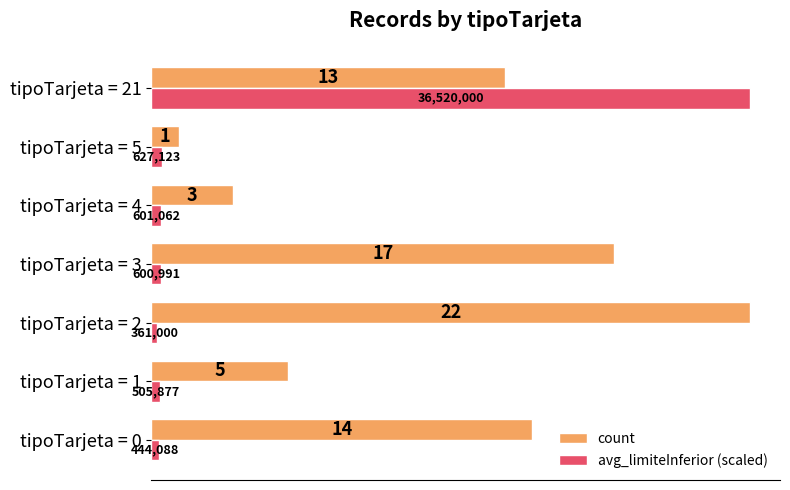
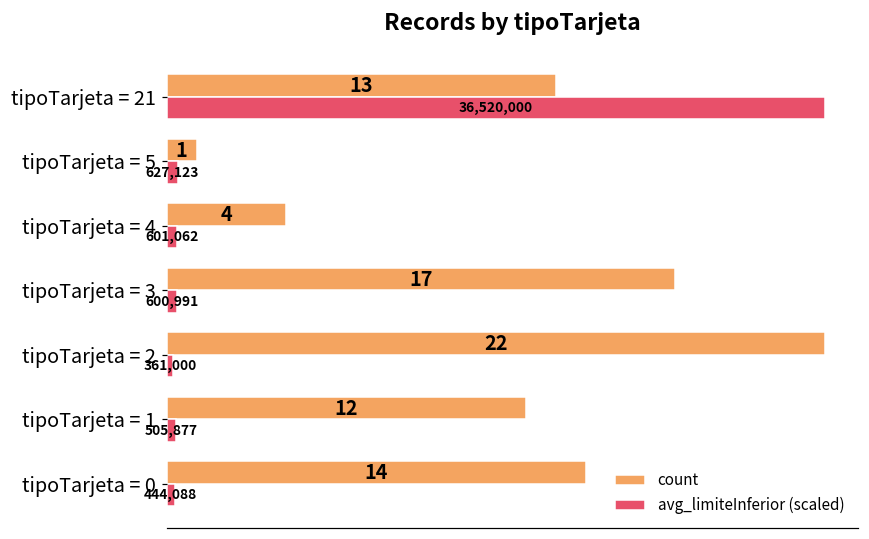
count, tipoTarjeta = 4: 3 -> 4
count, tipoTarjeta = 1: 5 -> 12
